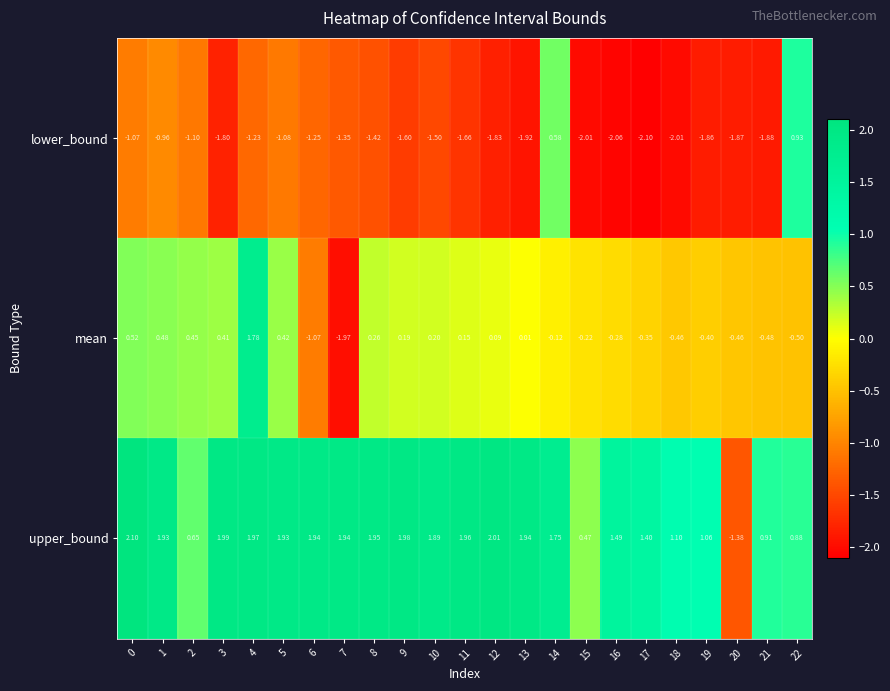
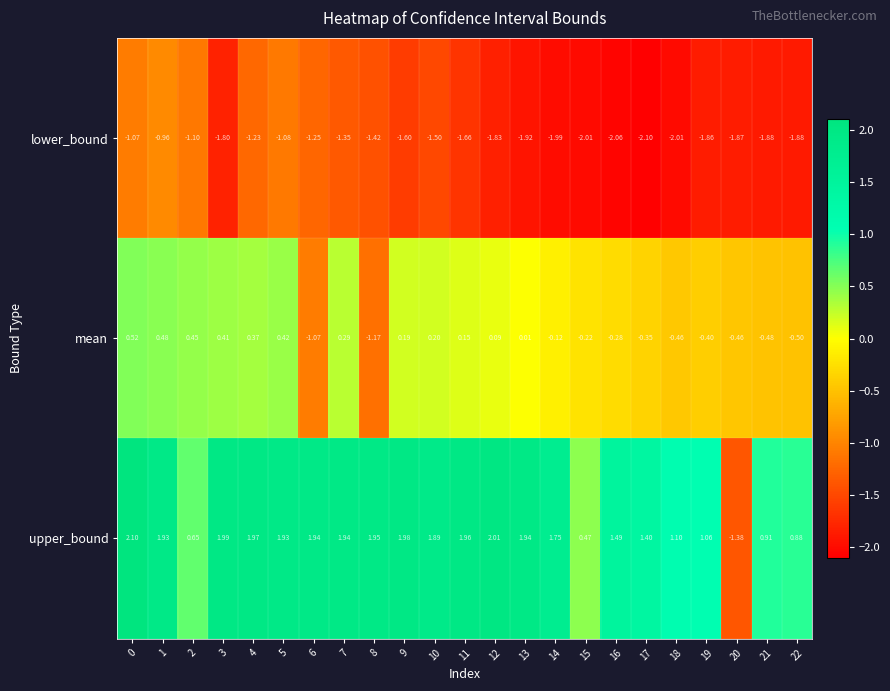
lower_bound, 14: 0.58 -> -1.99
lower_bound, 22: 0.93 -> -1.88
mean, 4: 1.78 -> 0.37
mean, 7: -1.97 -> 0.29
mean, 8: 0.26 -> -1.17
